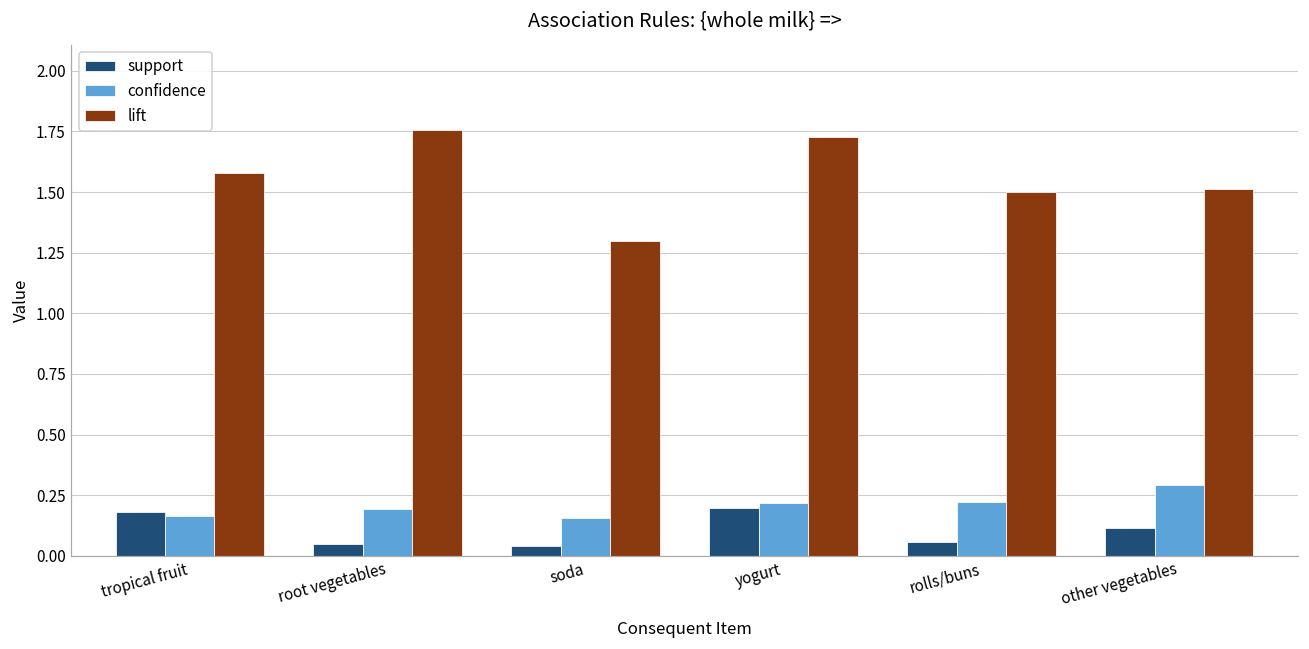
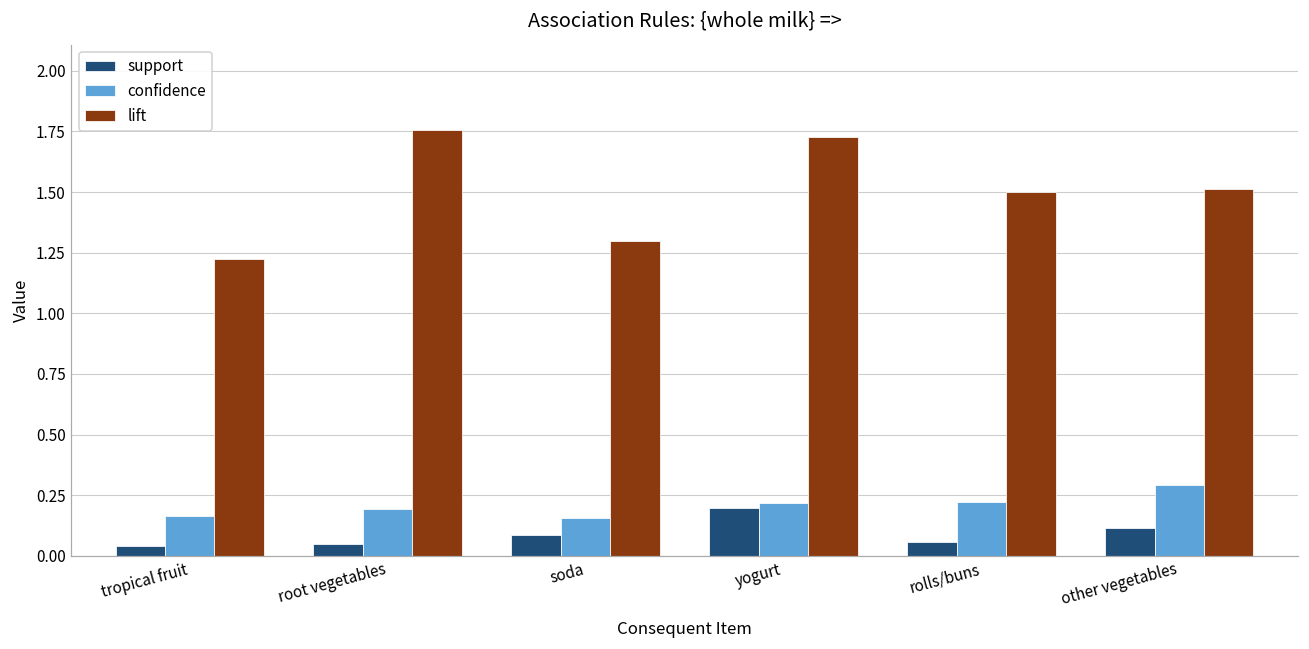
support, tropical fruit: 0.18 -> 0.04
lift, tropical fruit: 1.58 -> 1.22
support, soda: 0.04 -> 0.09
